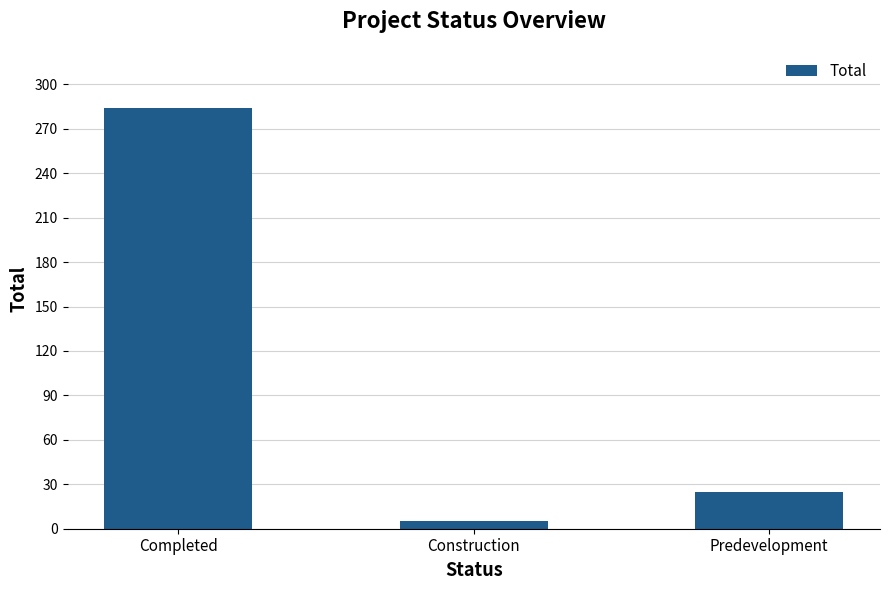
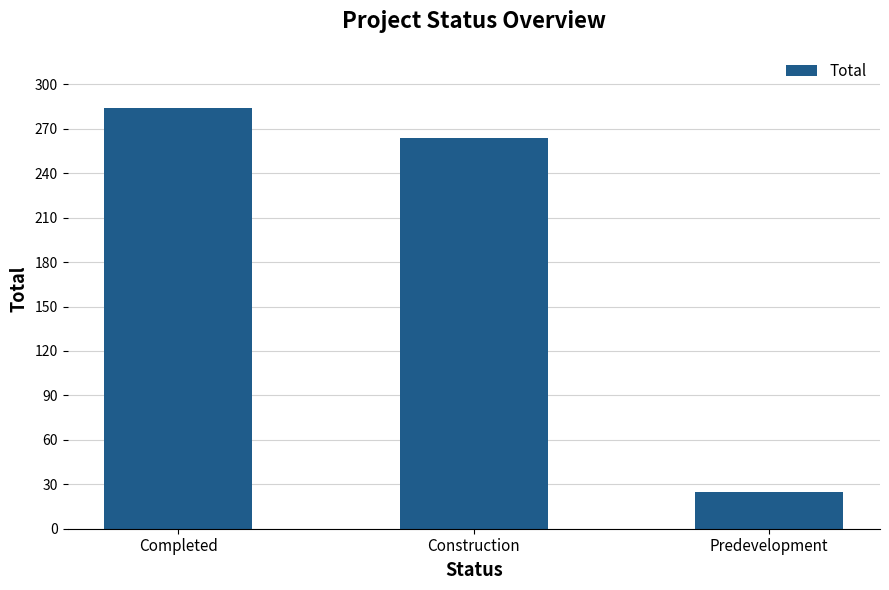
Construction: 5 -> 264
